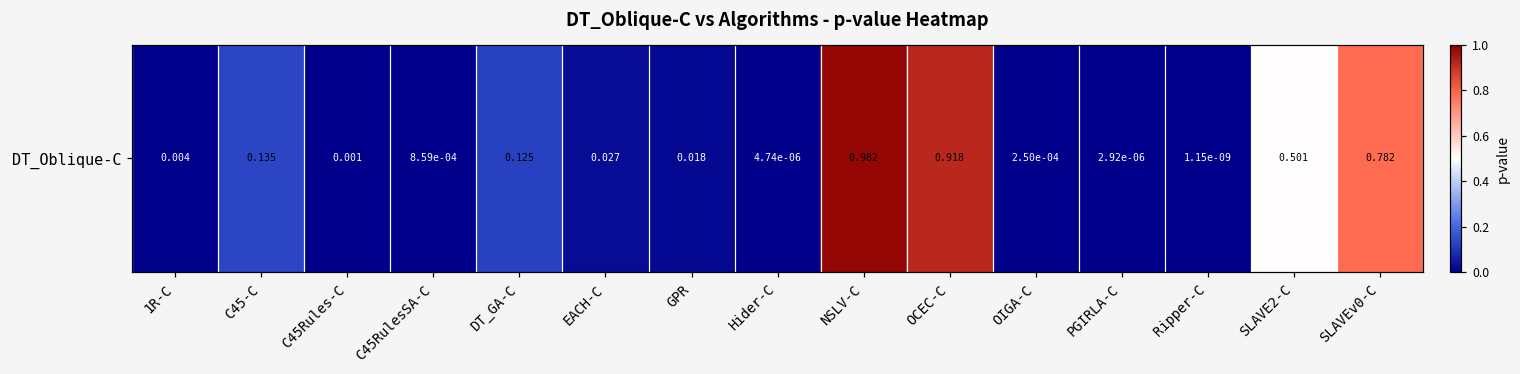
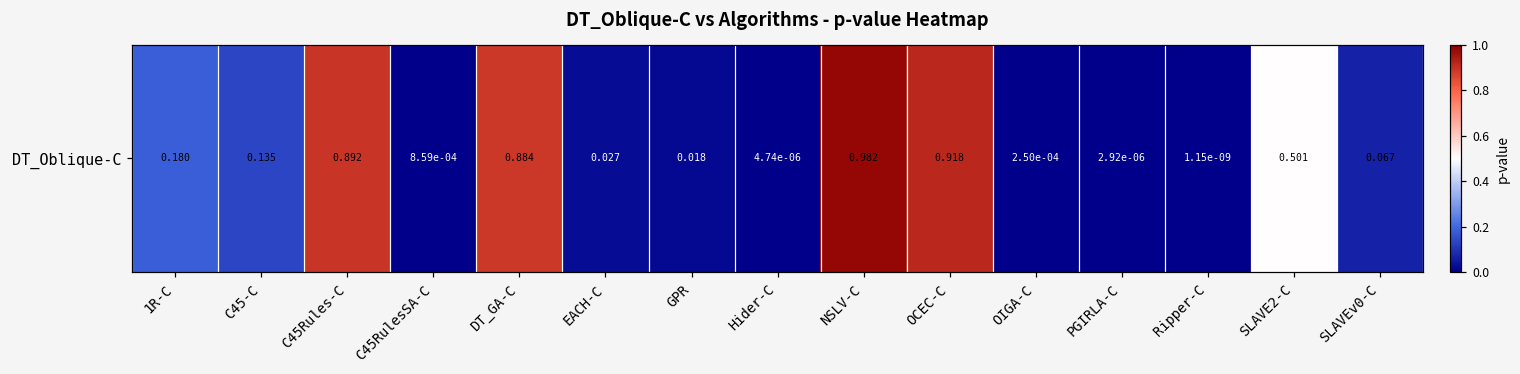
DT_Oblique-C, 1R-C: 0.004 -> 0.180
DT_Oblique-C, C45Rules-C: 0.001 -> 0.892
DT_Oblique-C, DT_GA-C: 0.125 -> 0.884
DT_Oblique-C, SLAVEv0-C: 0.782 -> 0.067
